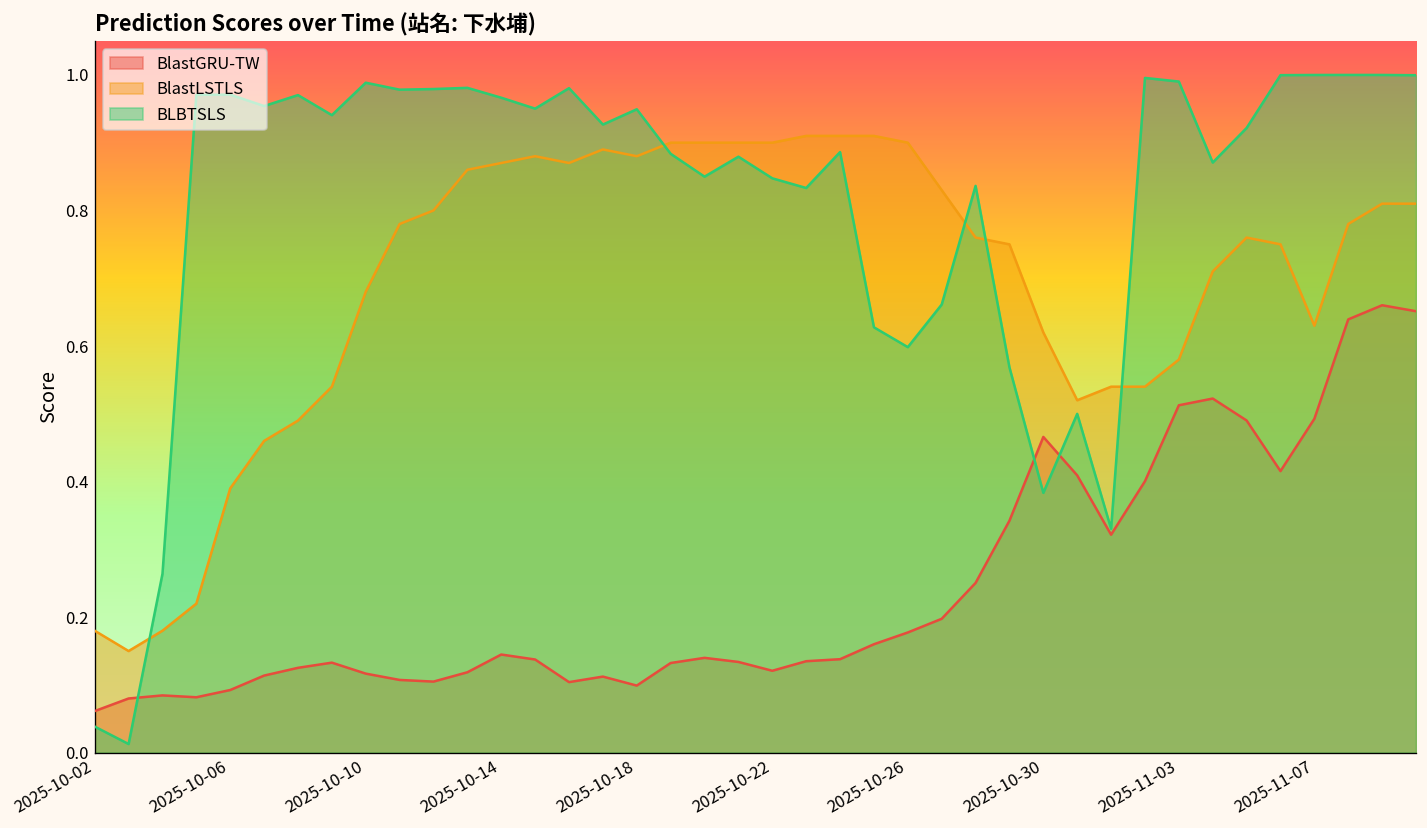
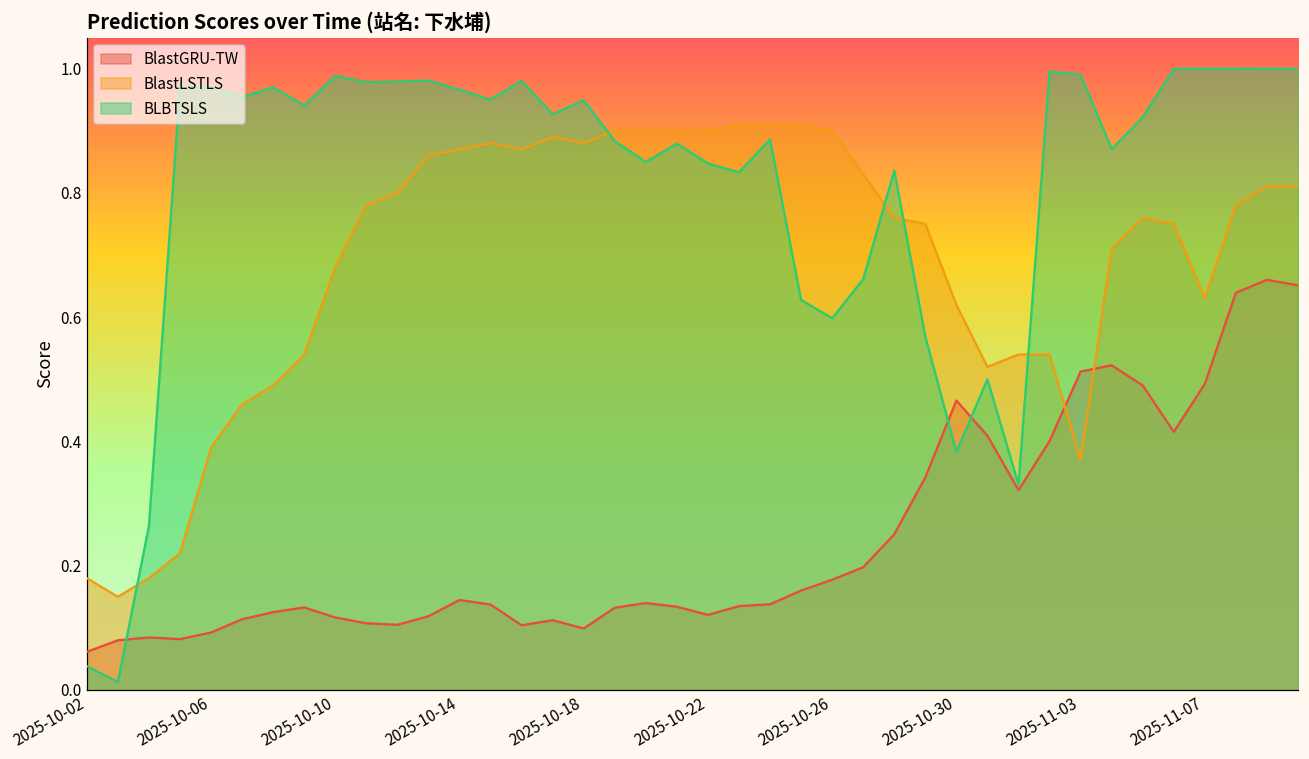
BlastLSTLS, 2025-11-03: 0.58 -> 0.37
